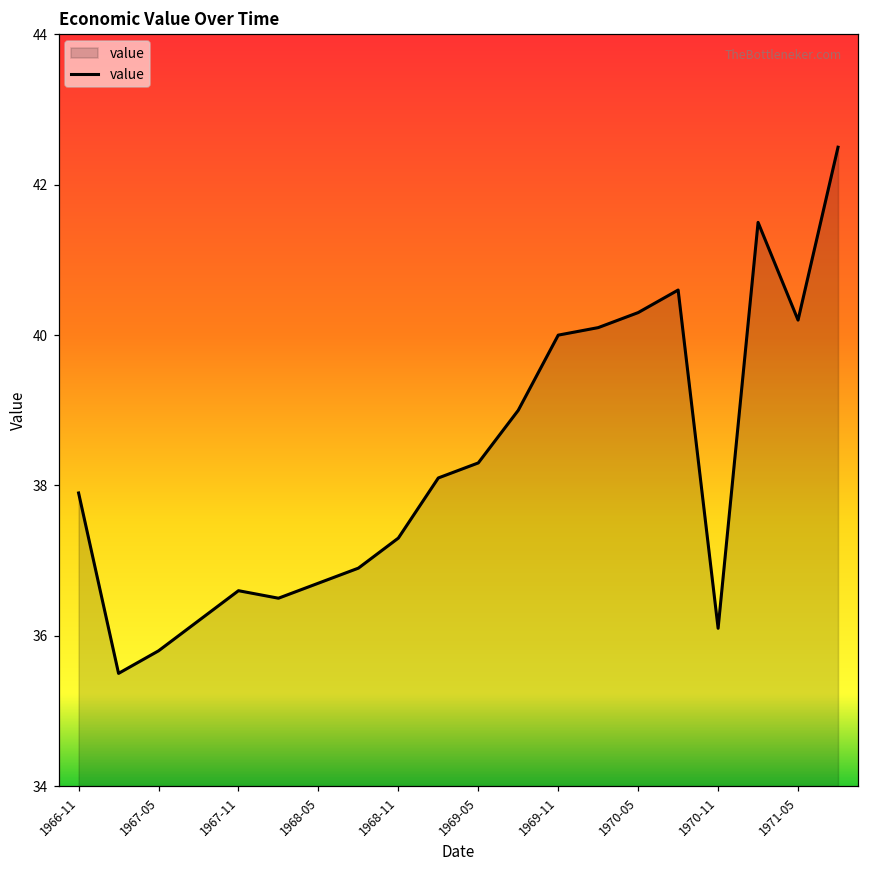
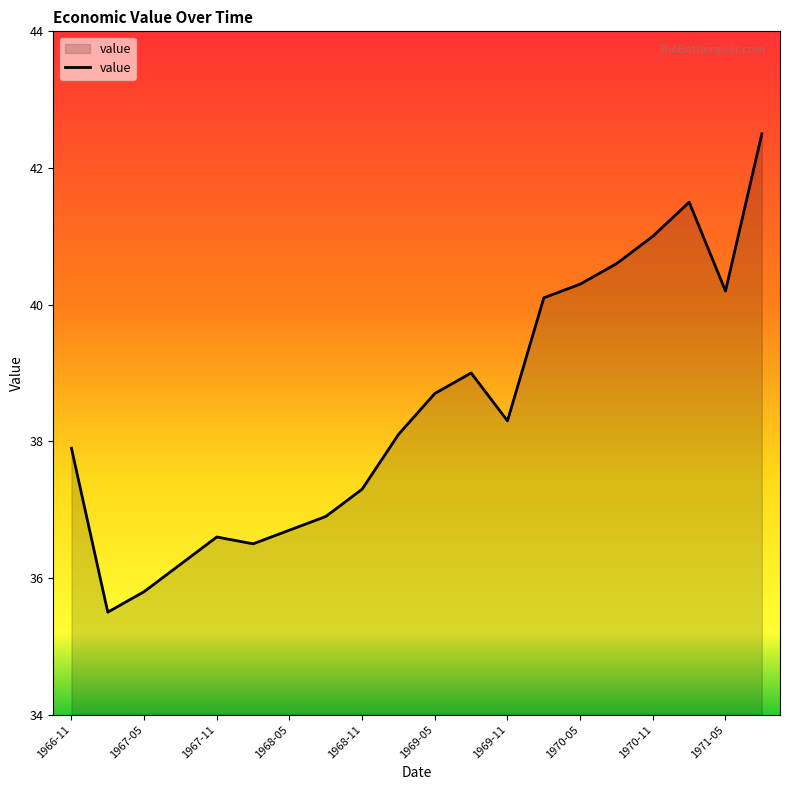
1969-05: 38.3 -> 38.7
1969-11: 40.0 -> 38.3
1970-11: 36.1 -> 41.0
